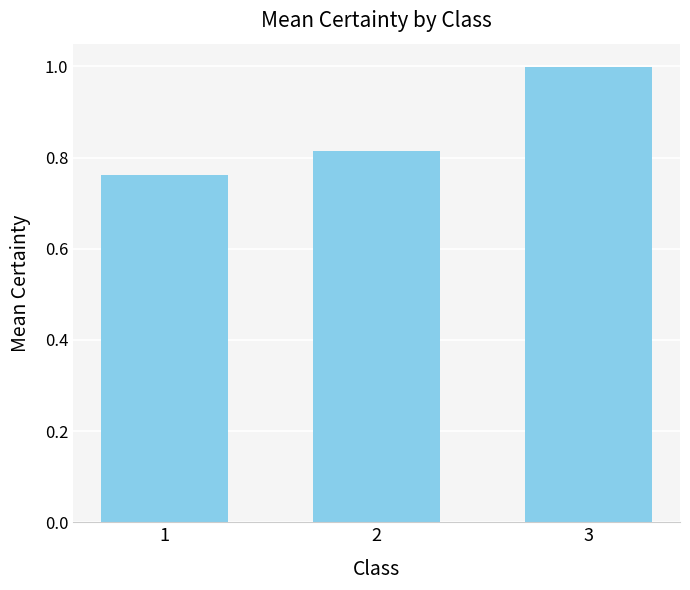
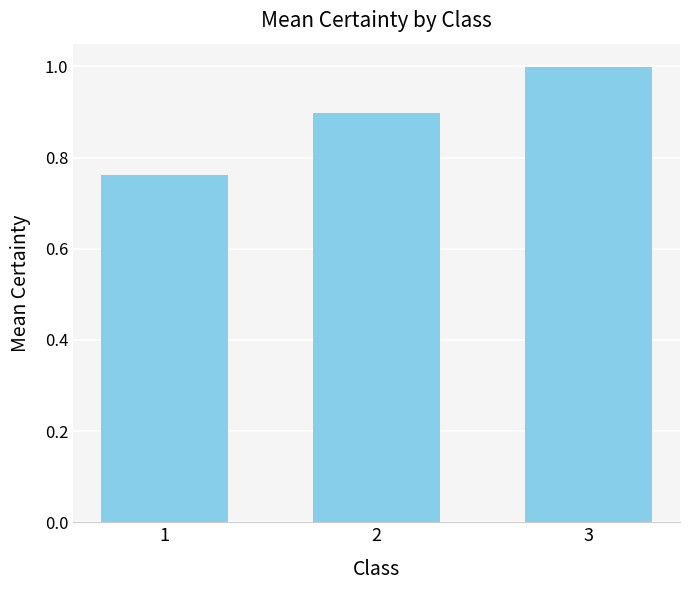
2: 0.81 -> 0.90
